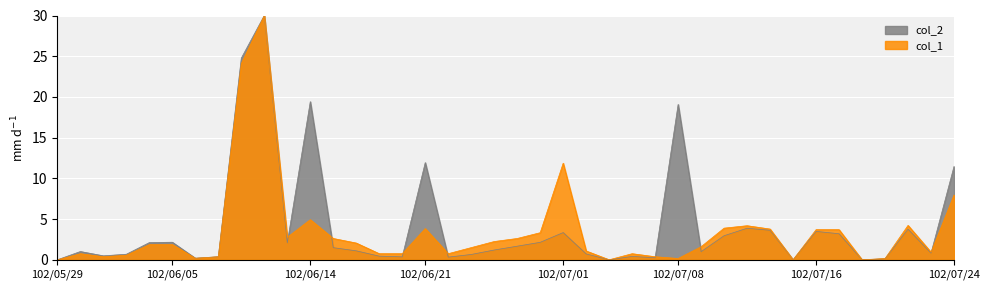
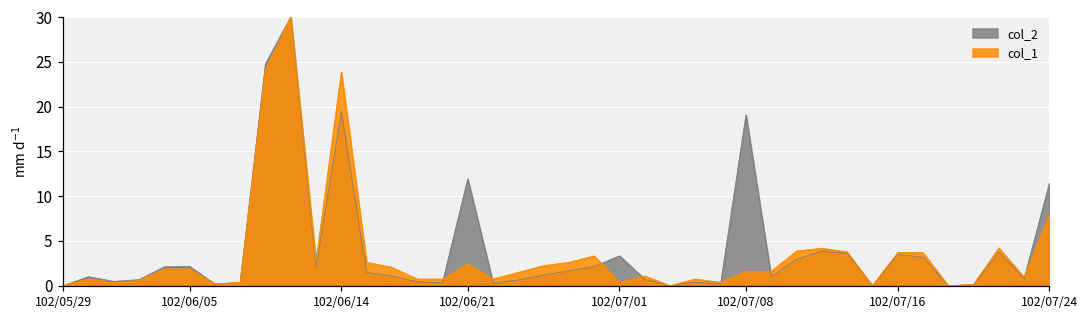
col_1, 102/06/14: 5 -> 24
col_1, 102/06/21: 4 -> 2
col_1, 102/07/01: 12 -> 0
col_1, 102/07/08: 0 -> 2
